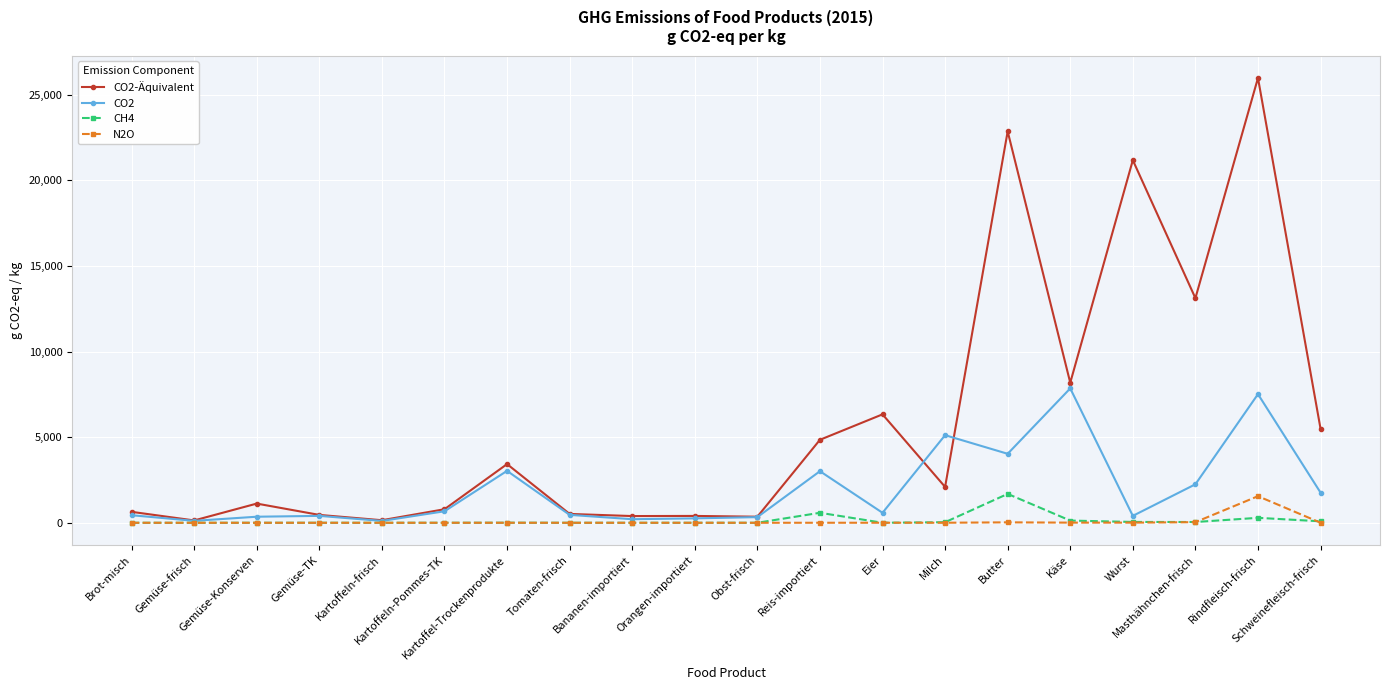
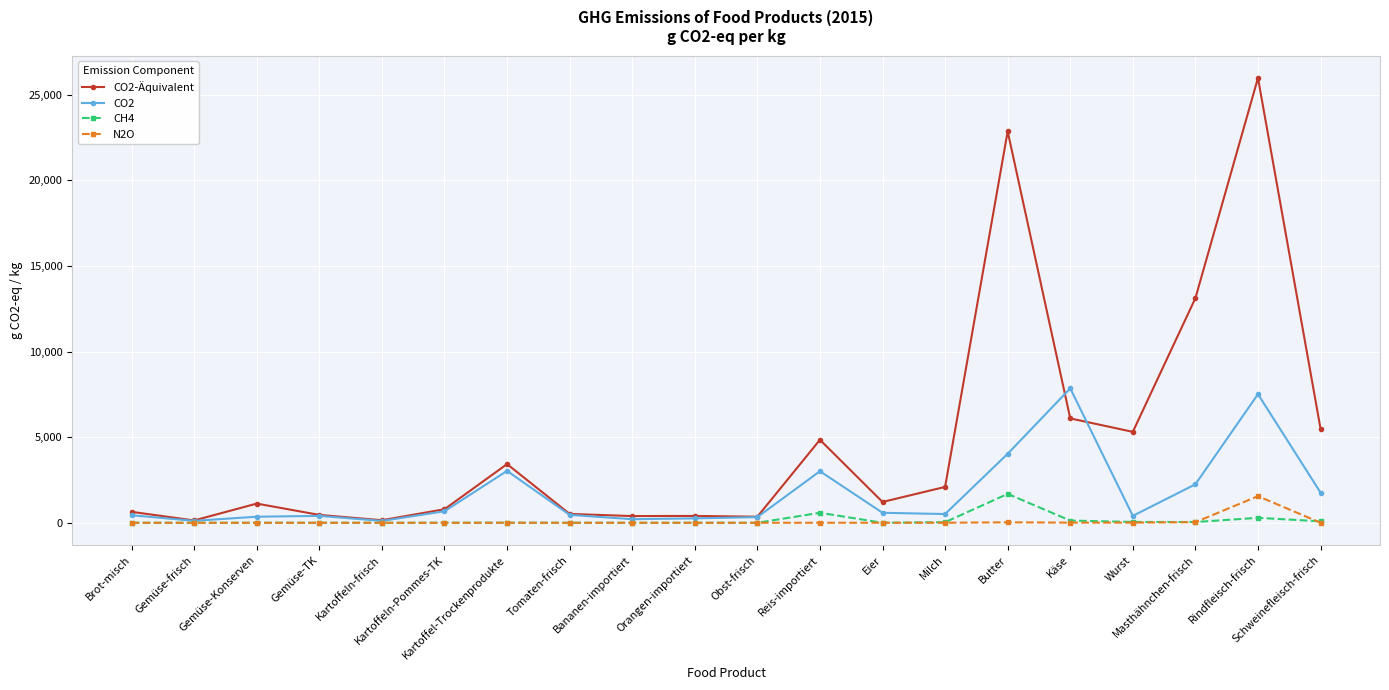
CO2-Äquivalent, Eier: 6,300 -> 1,200
CO2, Milch: 5,100 -> 500
CO2-Äquivalent, Käse: 8,200 -> 6,100
CO2-Äquivalent, Wurst: 21,200 -> 5,300
